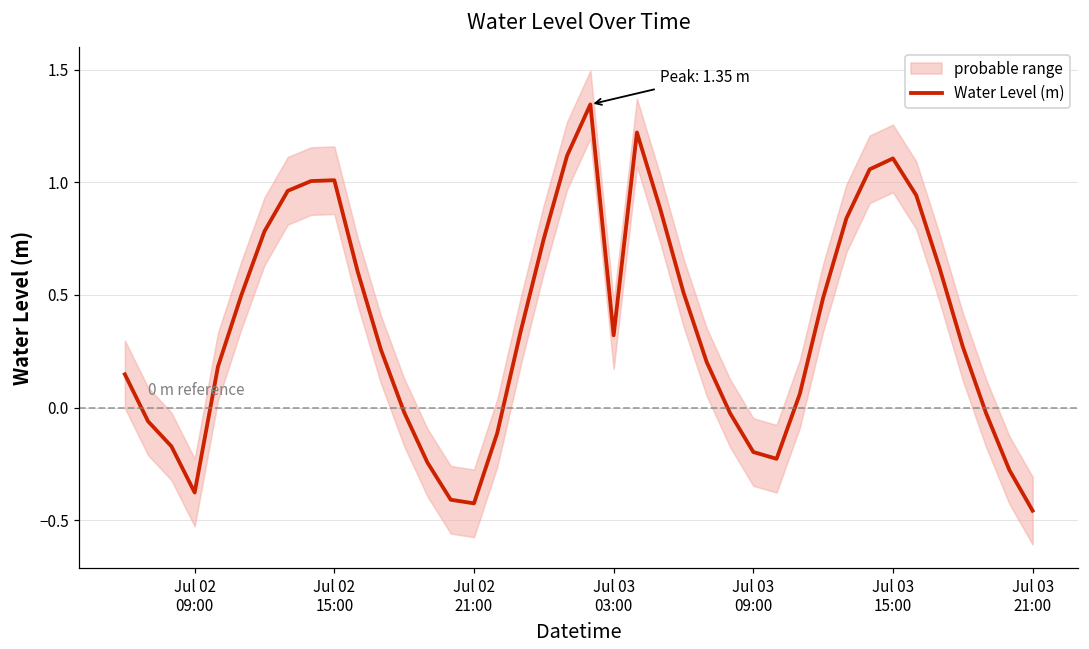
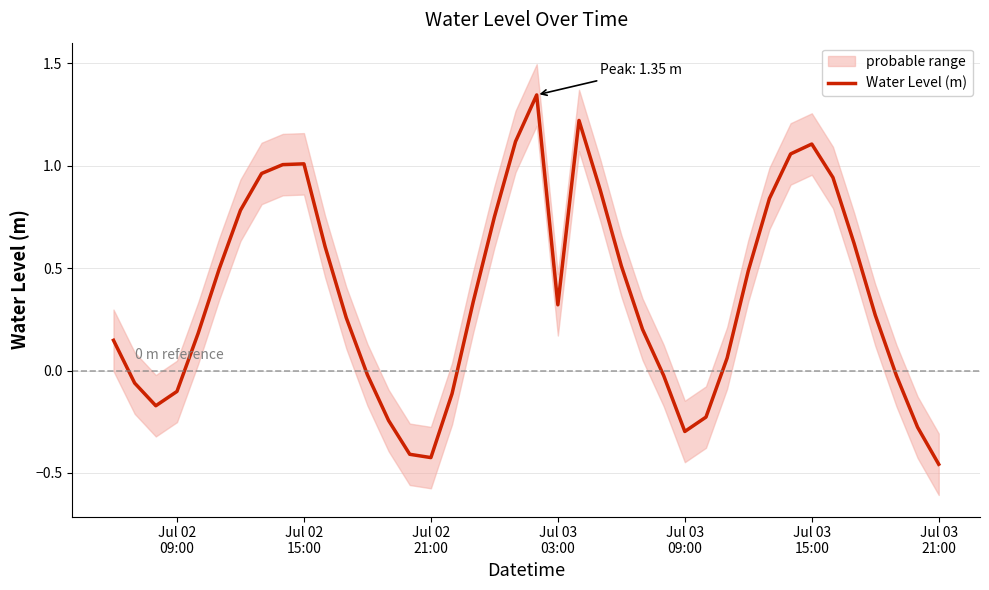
Water Level (m), Jul 02 09:00: -0.38 -> -0.10
Water Level (m), Jul 03 09:00: -0.20 -> -0.30
